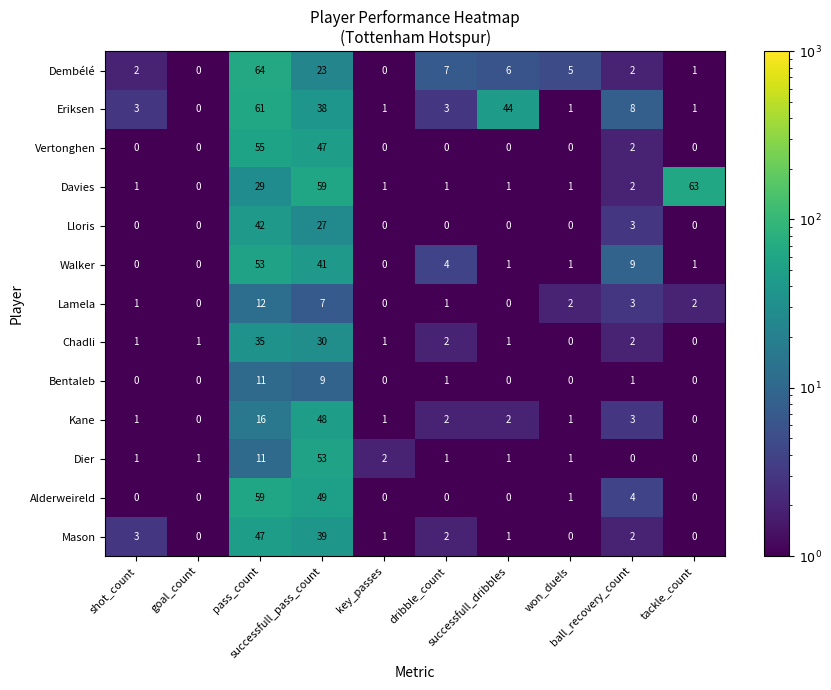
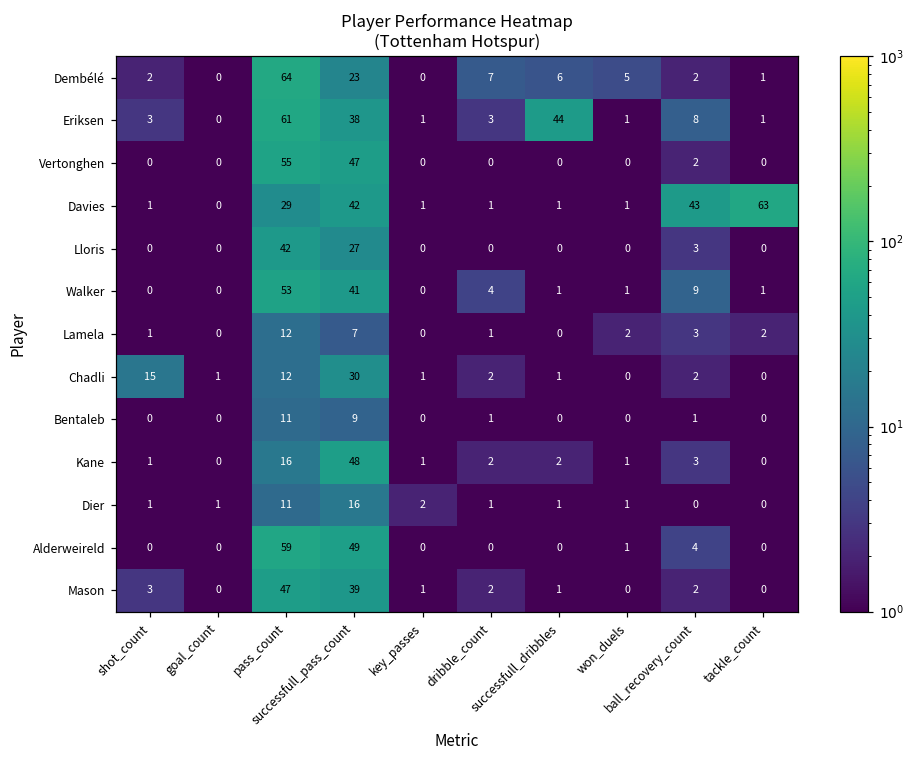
Davies, successfull_pass_count: 59 -> 42
Davies, ball_recovery_count: 2 -> 43
Chadli, shot_count: 1 -> 15
Chadli, pass_count: 35 -> 12
Dier, successfull_pass_count: 53 -> 16
